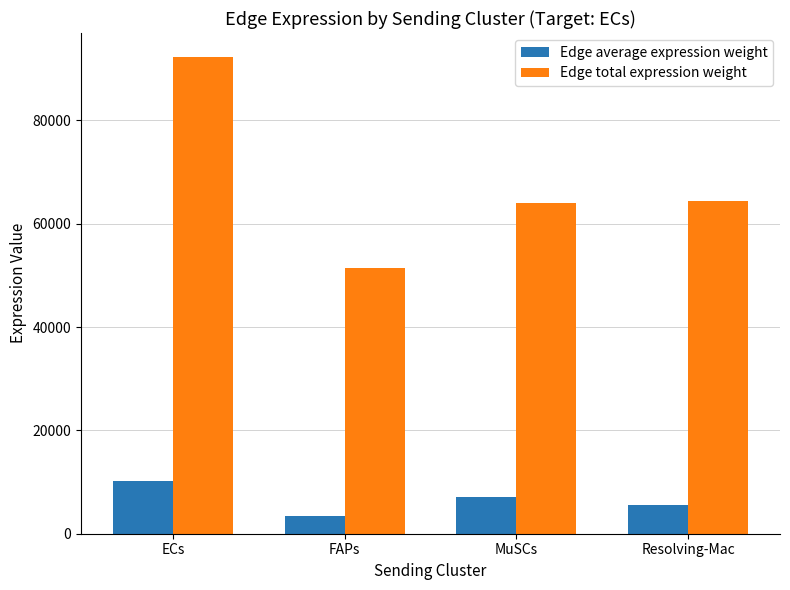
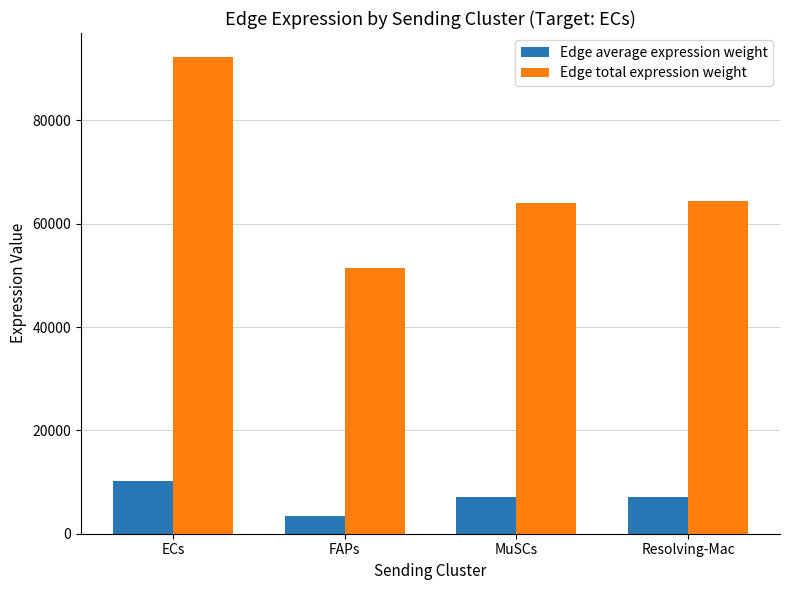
Edge average expression weight, Resolving-Mac: 6000 -> 7000
